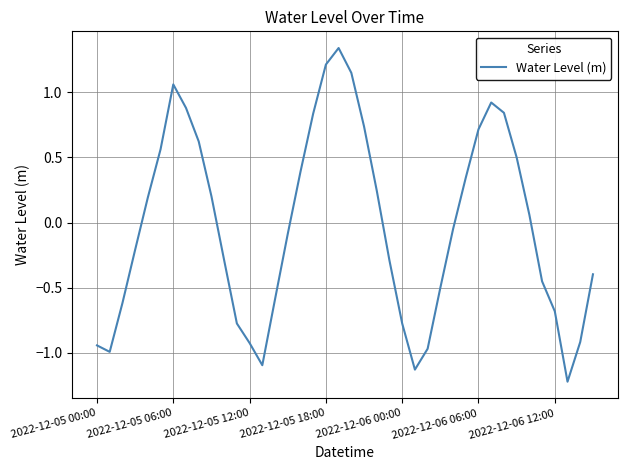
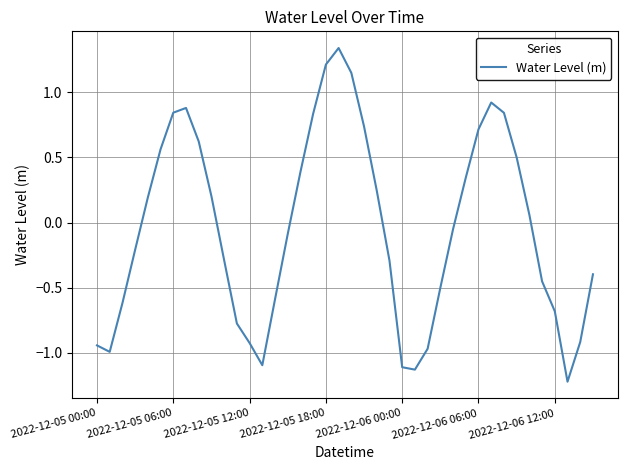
2022-12-05 06:00: 1.06 -> 0.84
2022-12-06 00:00: -0.78 -> -1.11
